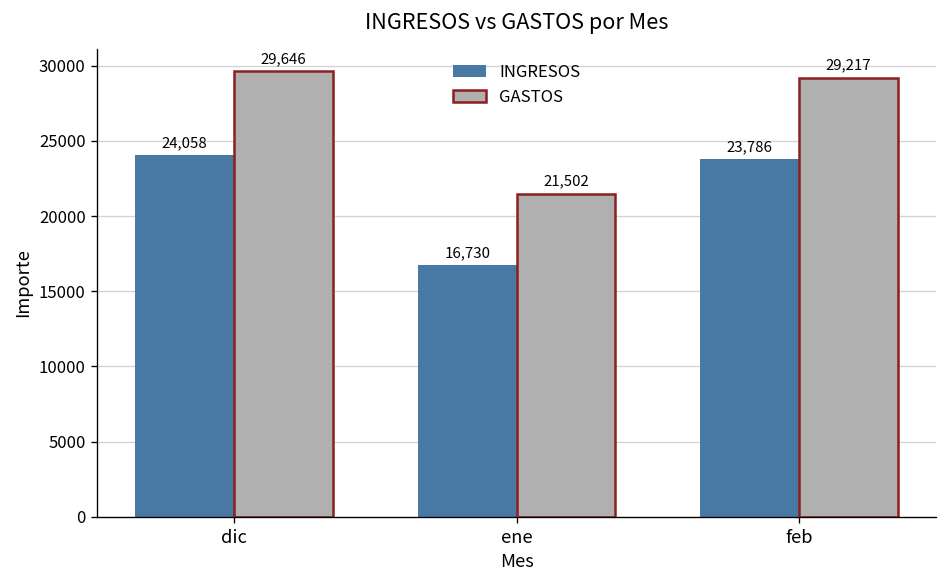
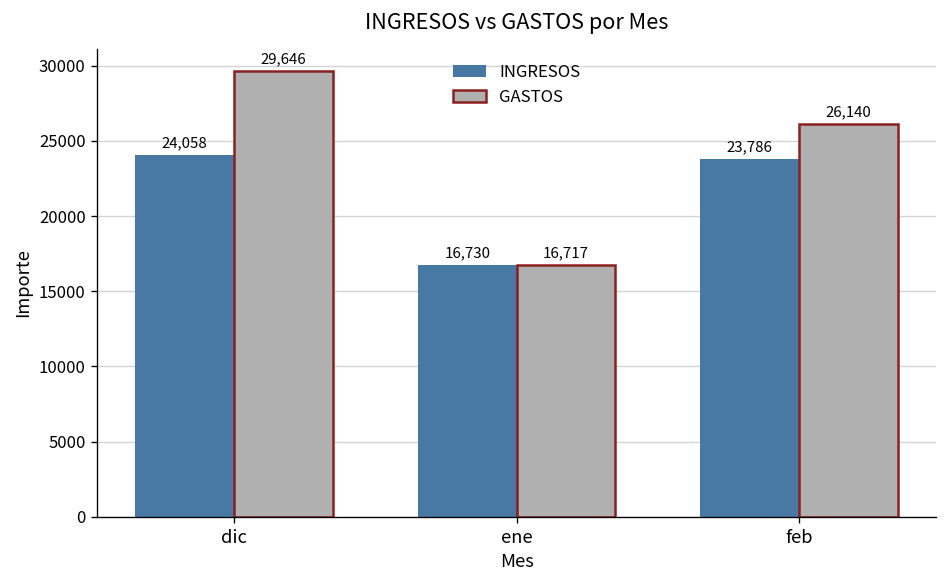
GASTOS, ene: 21,502 -> 16,717
GASTOS, feb: 29,217 -> 26,140
